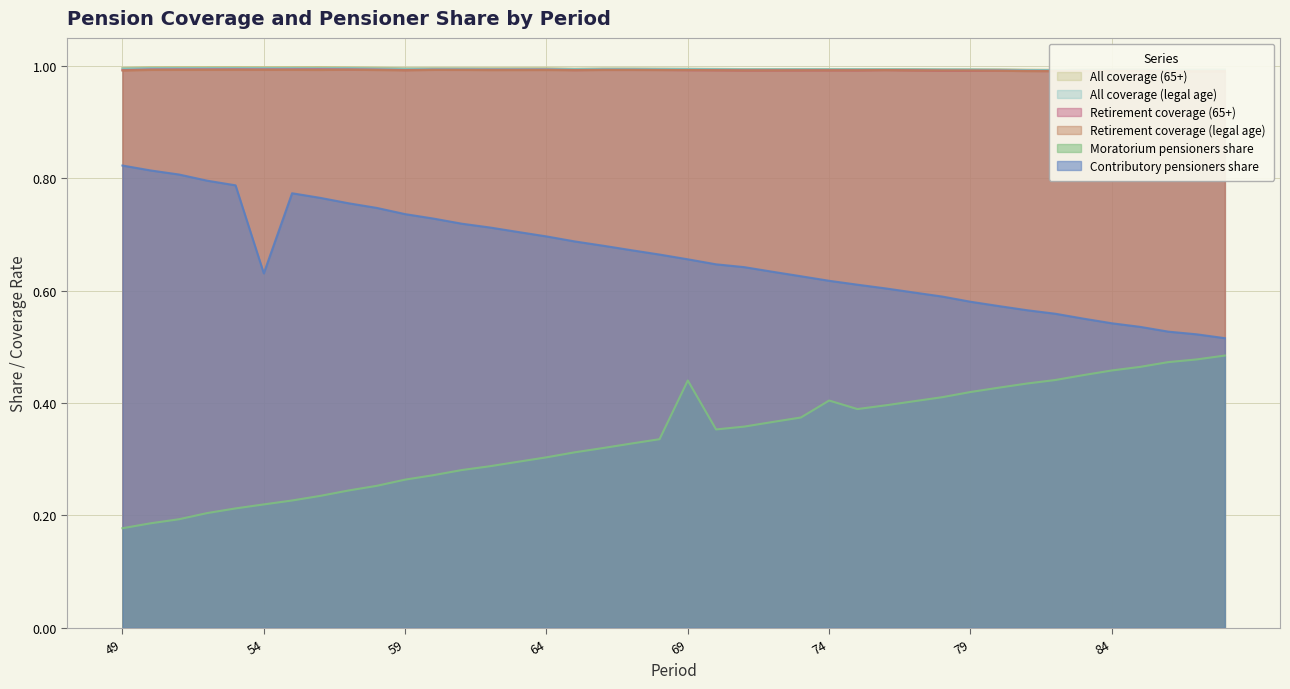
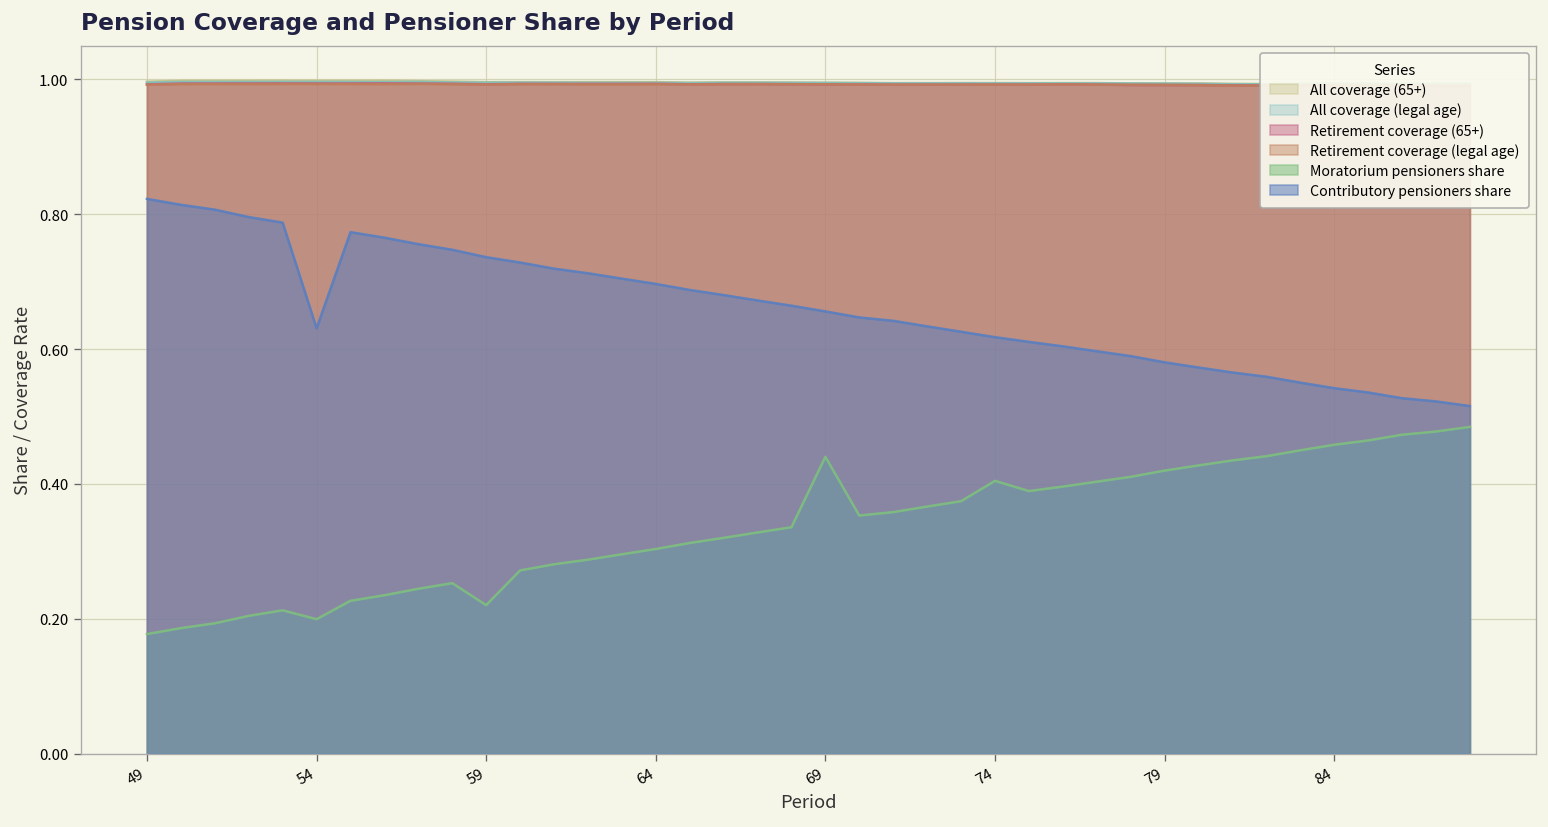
Moratorium pensioners share, 54: 0.22 -> 0.20
Moratorium pensioners share, 59: 0.26 -> 0.22
